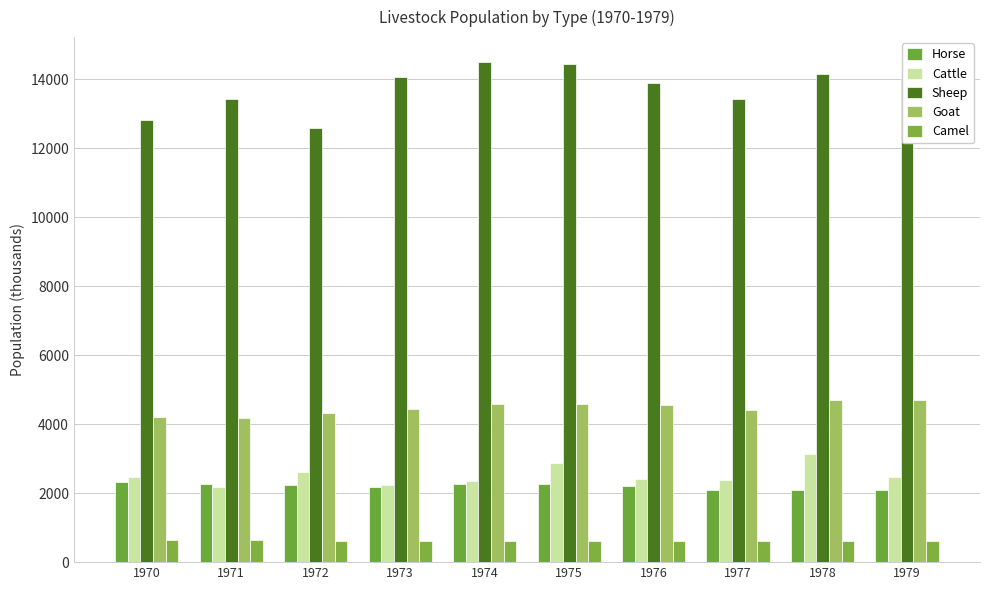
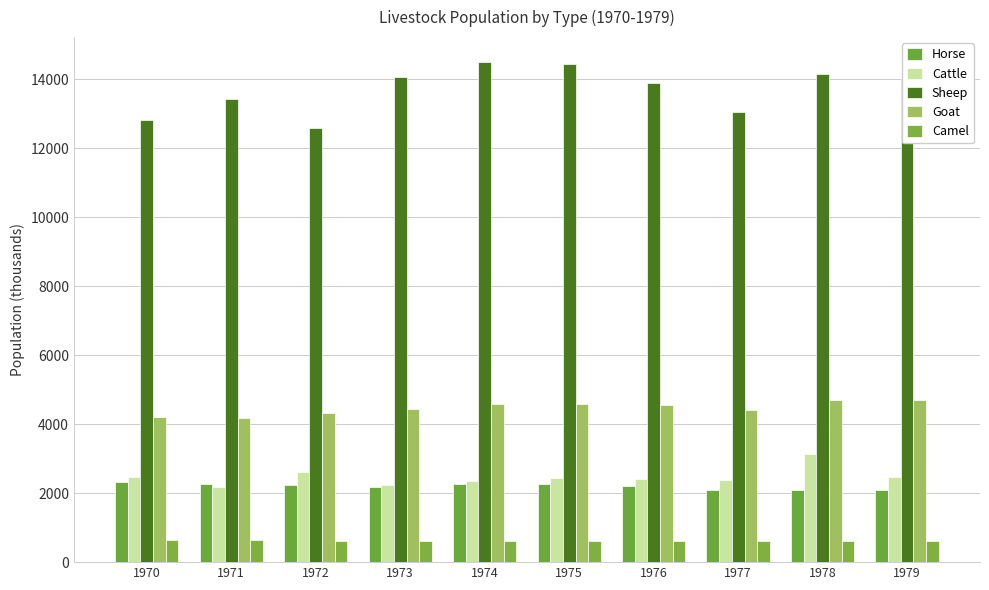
Cattle, 1975: 2900 -> 2400
Sheep, 1977: 13400 -> 13100
